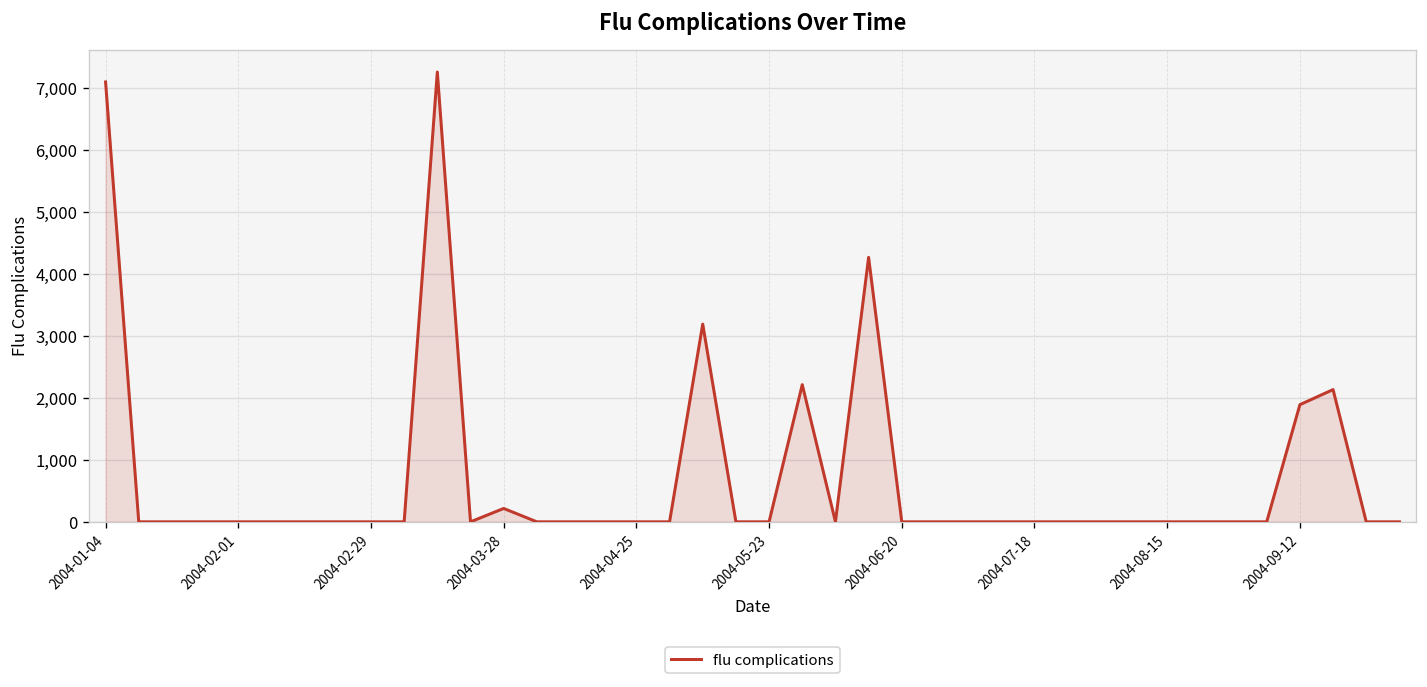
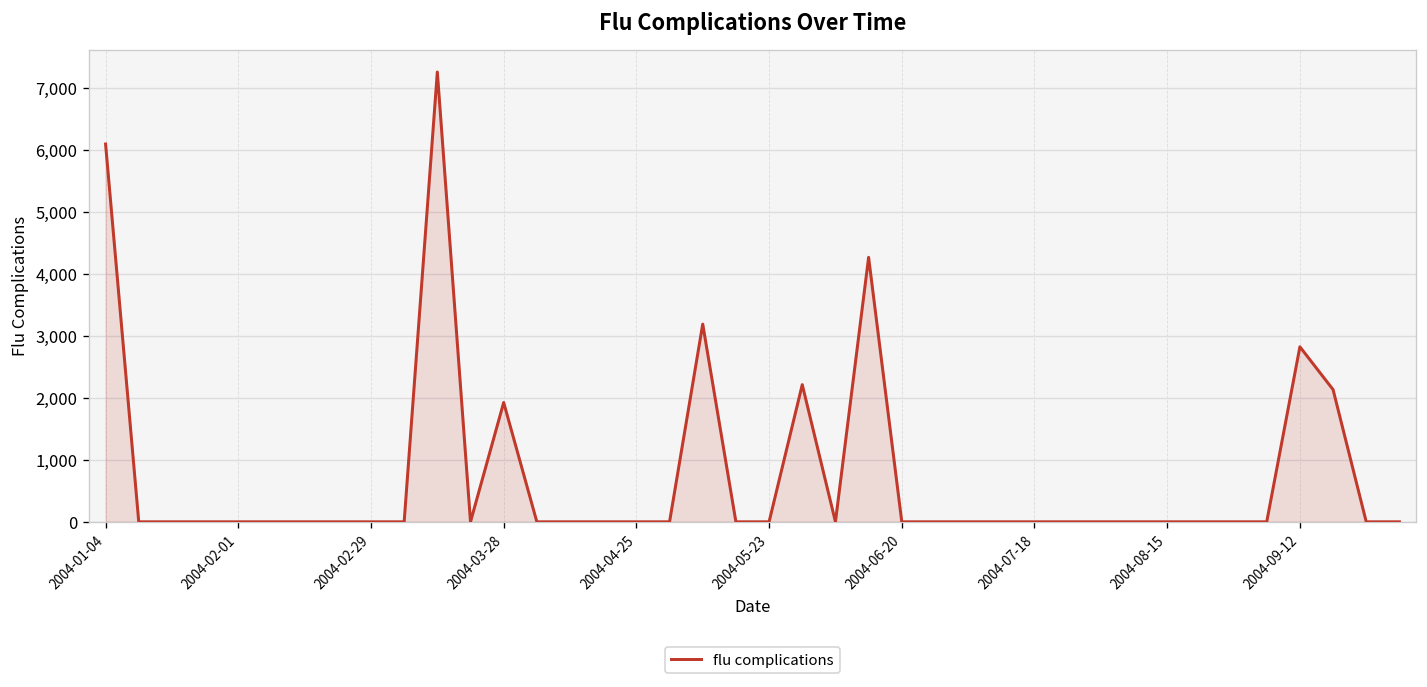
2004-01-04: 7,100 -> 6,100
2004-03-28: 200 -> 1,900
2004-09-12: 1,900 -> 2,800
